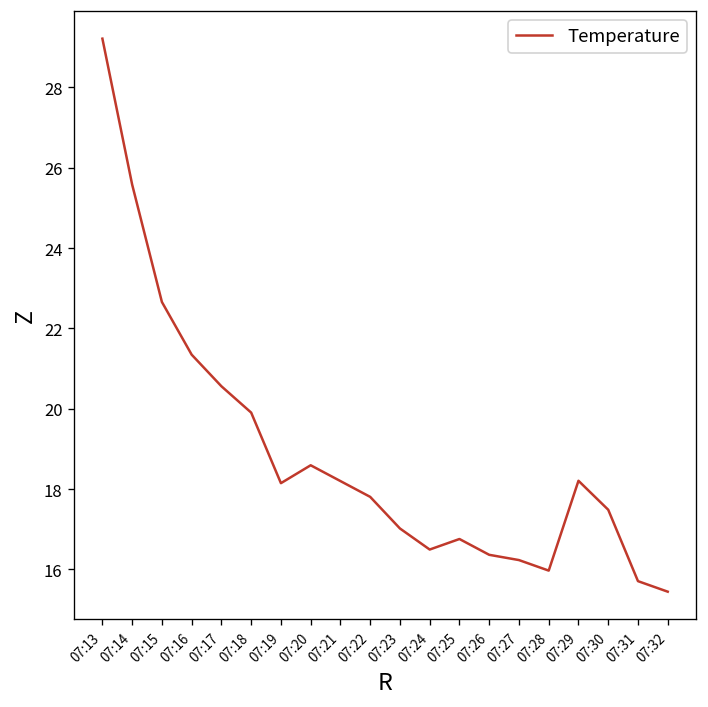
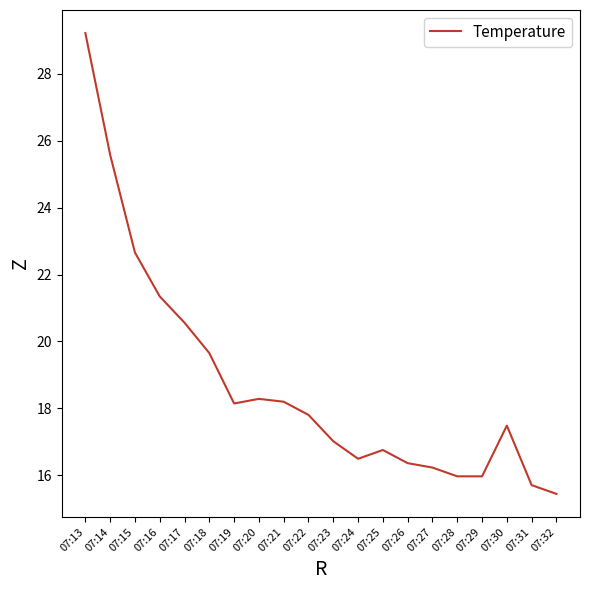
07:18: 19.9 -> 19.7
07:20: 18.6 -> 18.3
07:29: 18.2 -> 16.0
